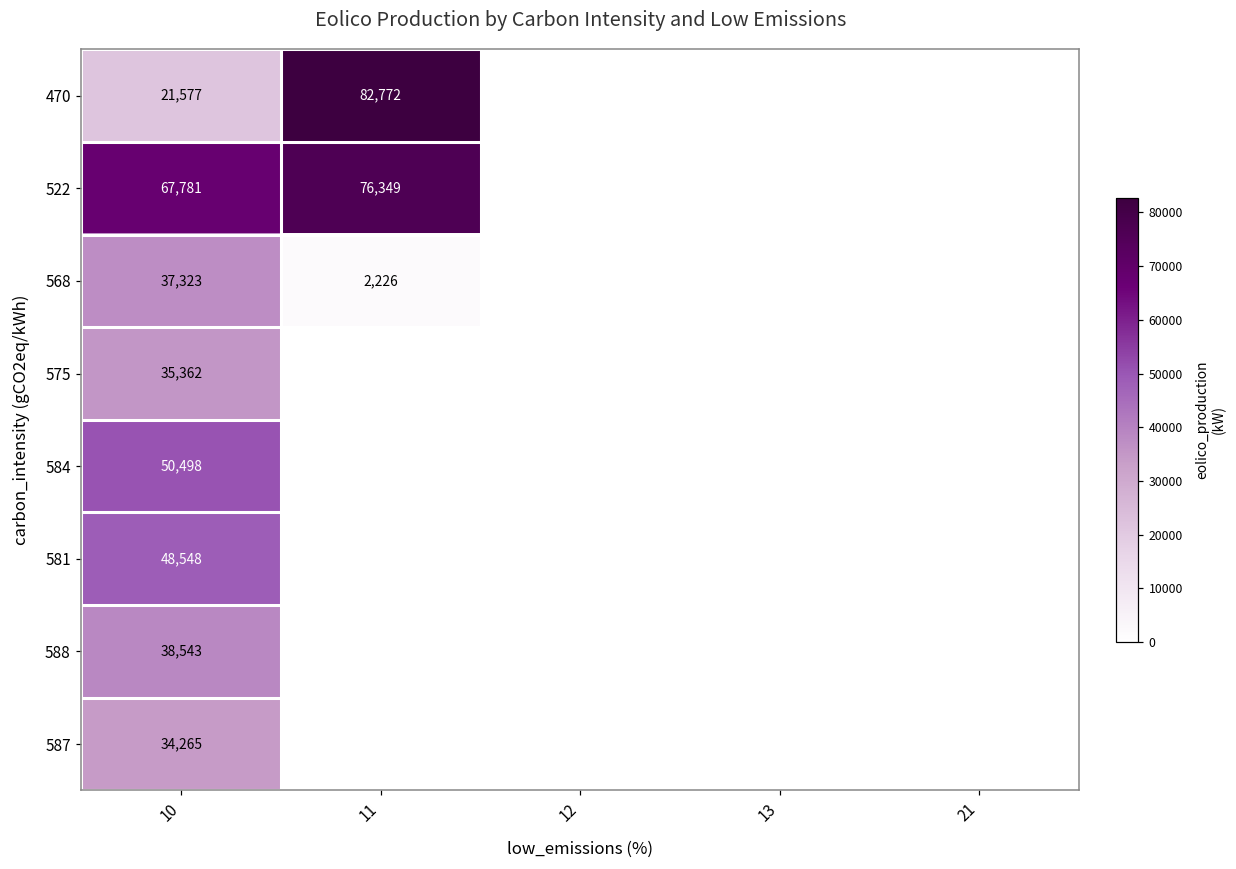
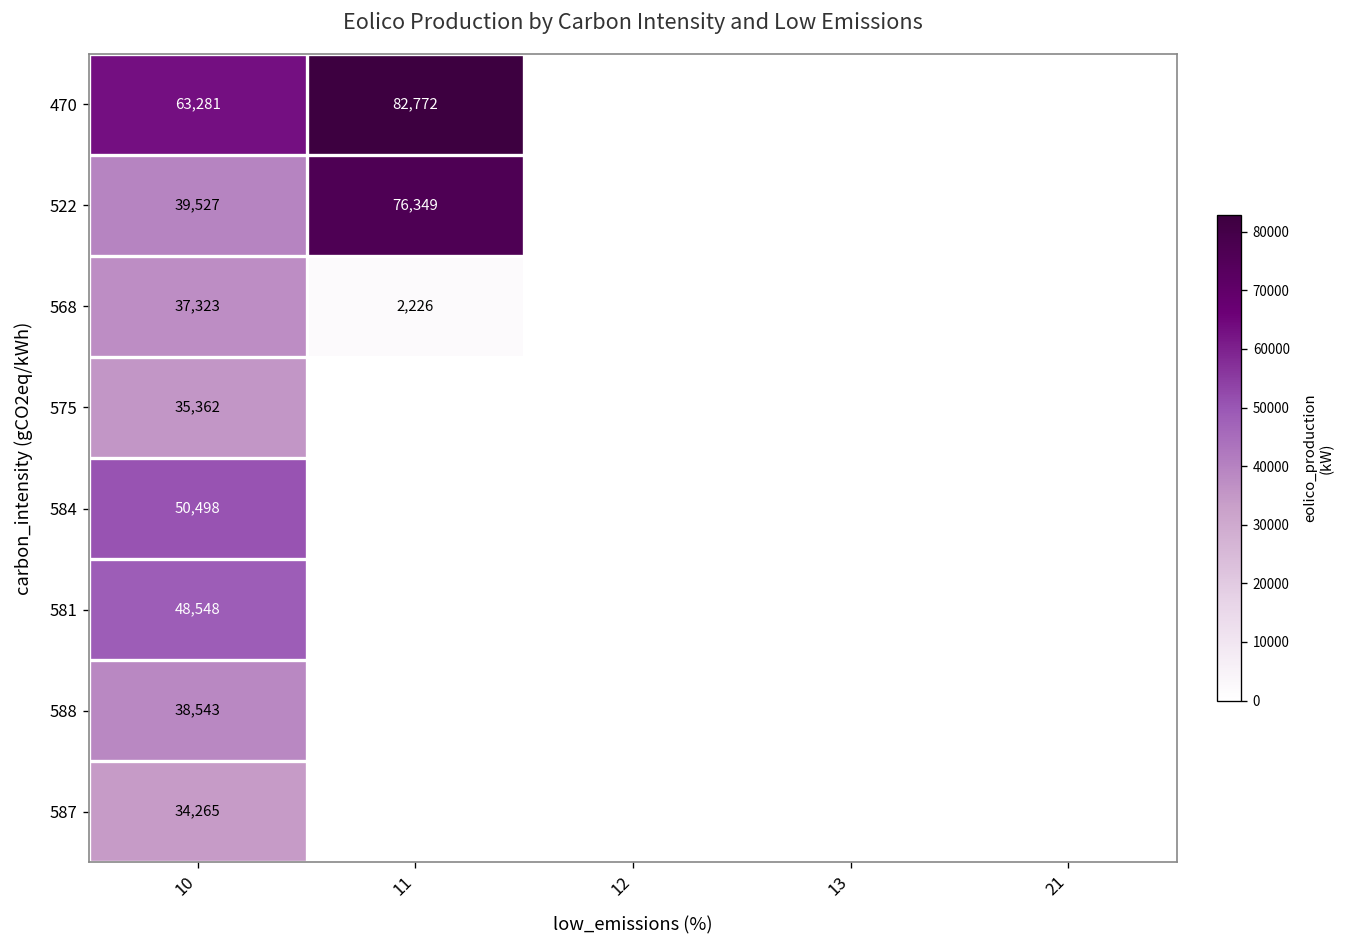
470, 10: 21,577 -> 63,281
522, 10: 67,781 -> 39,527
